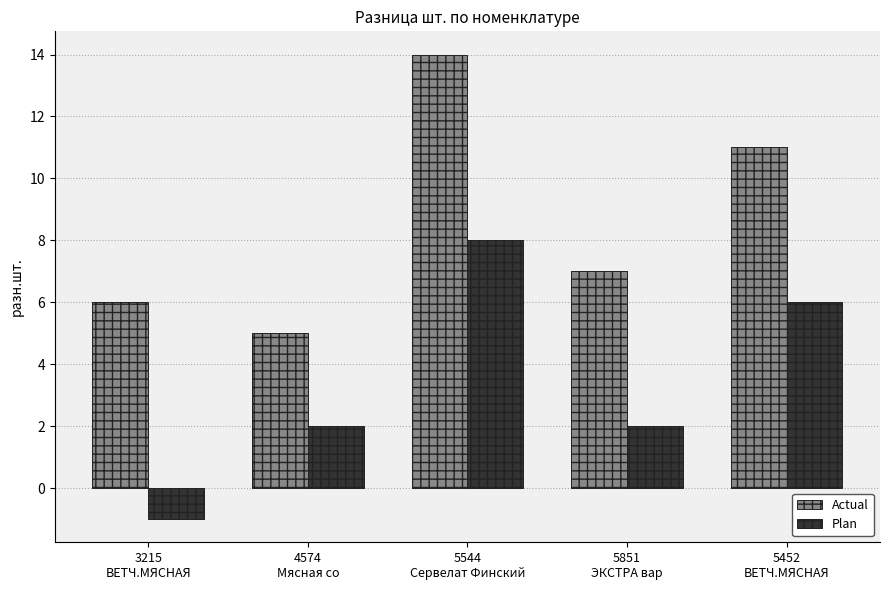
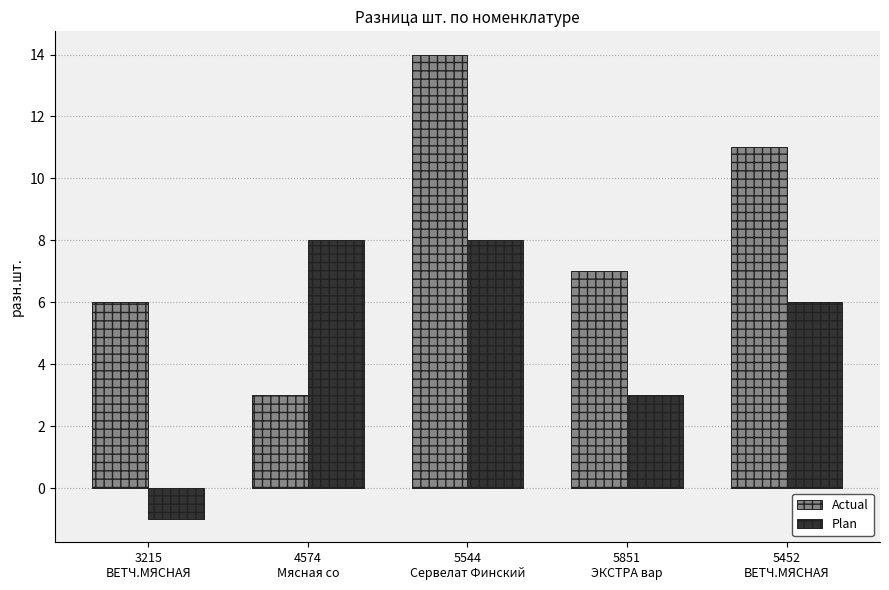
Actual, 4574 Мясная со: 5 -> 3
Plan, 4574 Мясная со: 2 -> 8
Plan, 5851 ЭКСТРА вар: 2 -> 3
